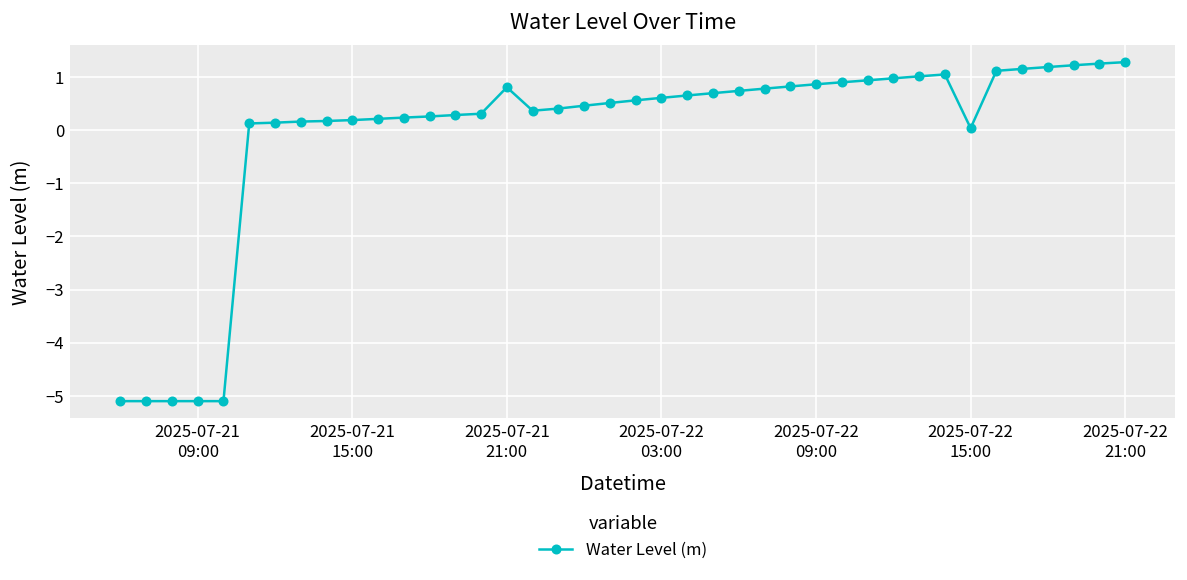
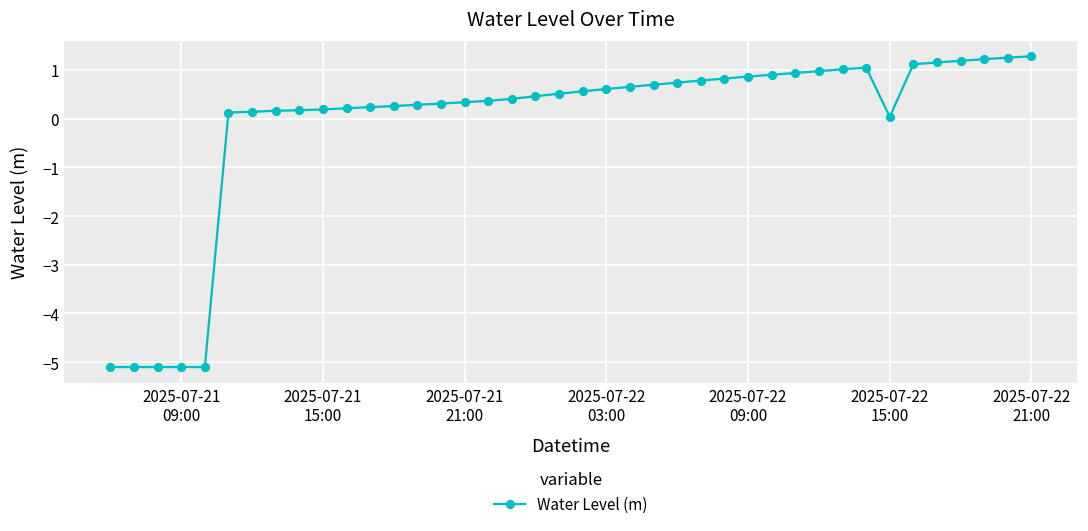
2025-07-21 21:00: 0.8 -> 0.3
